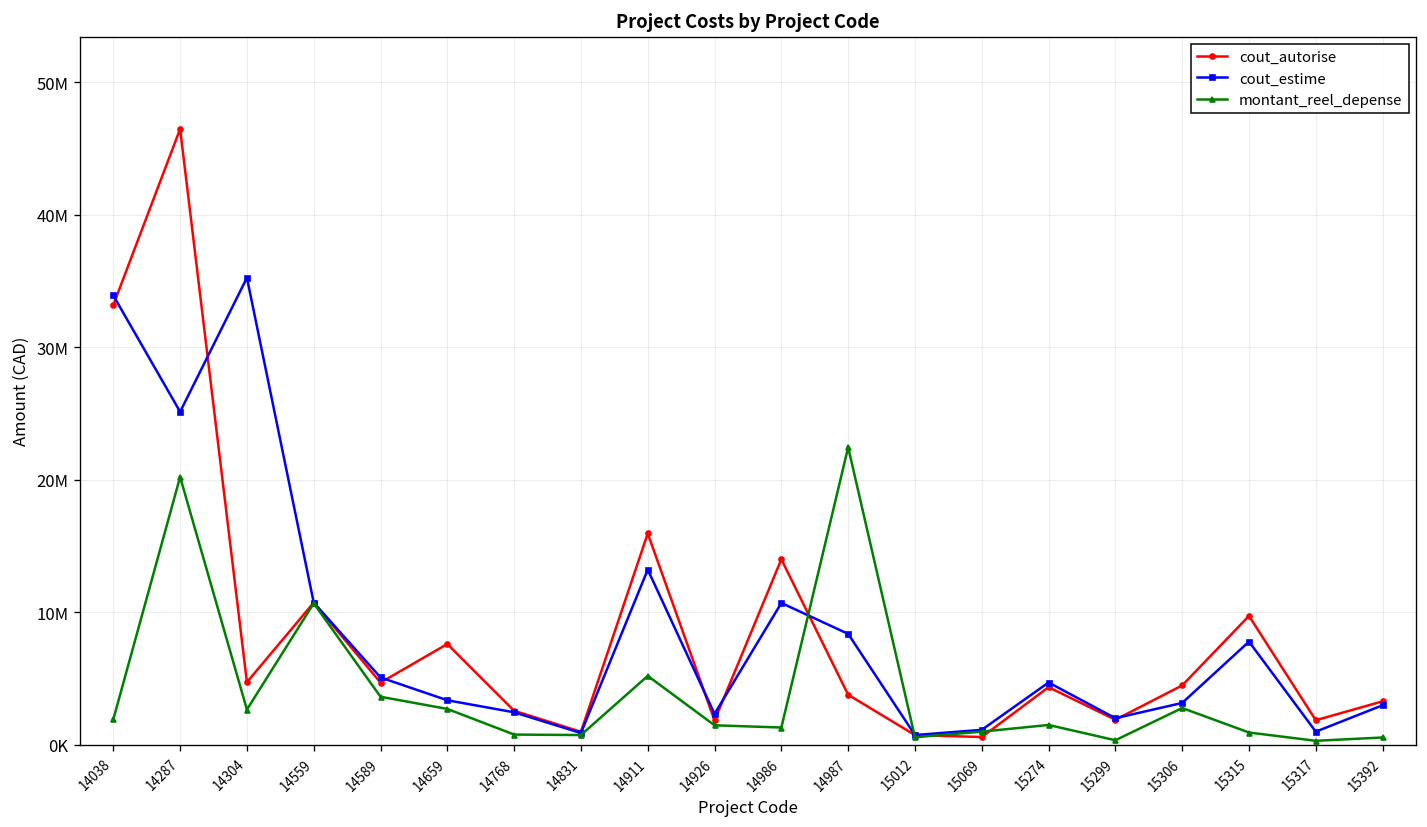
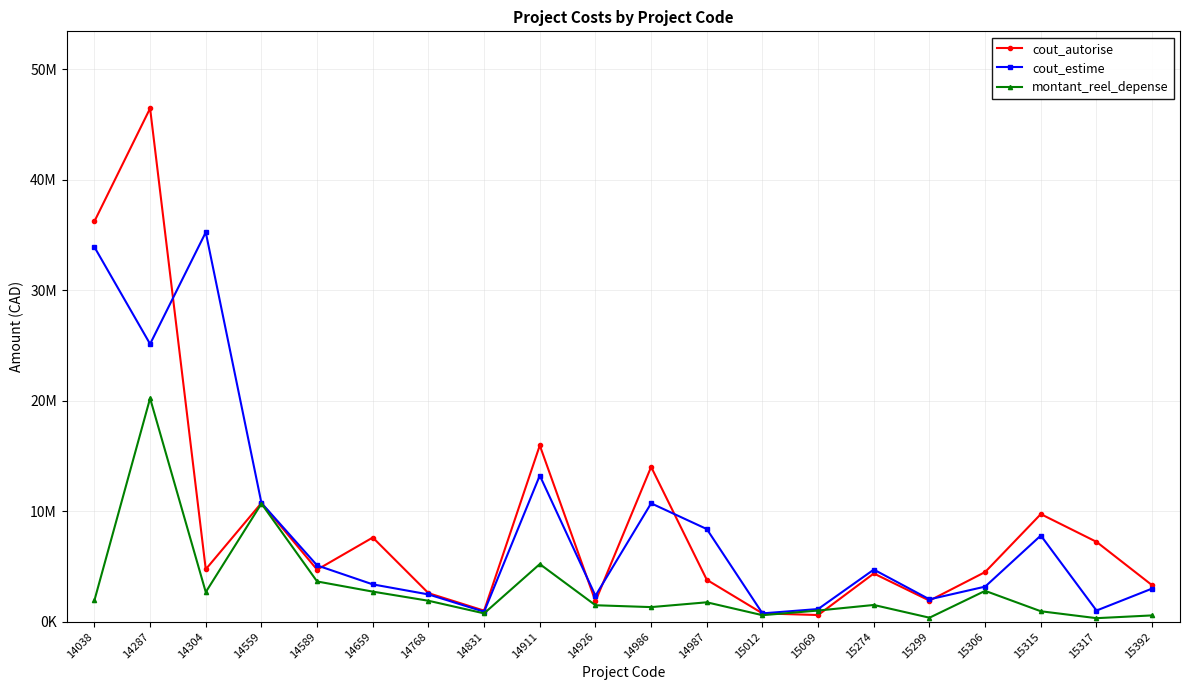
cout_autorise, 14038: 33200000 -> 36200000
montant_reel_depense, 14768: 800000 -> 1900000
montant_reel_depense, 14987: 22500000 -> 1800000
cout_autorise, 15317: 1900000 -> 7200000
